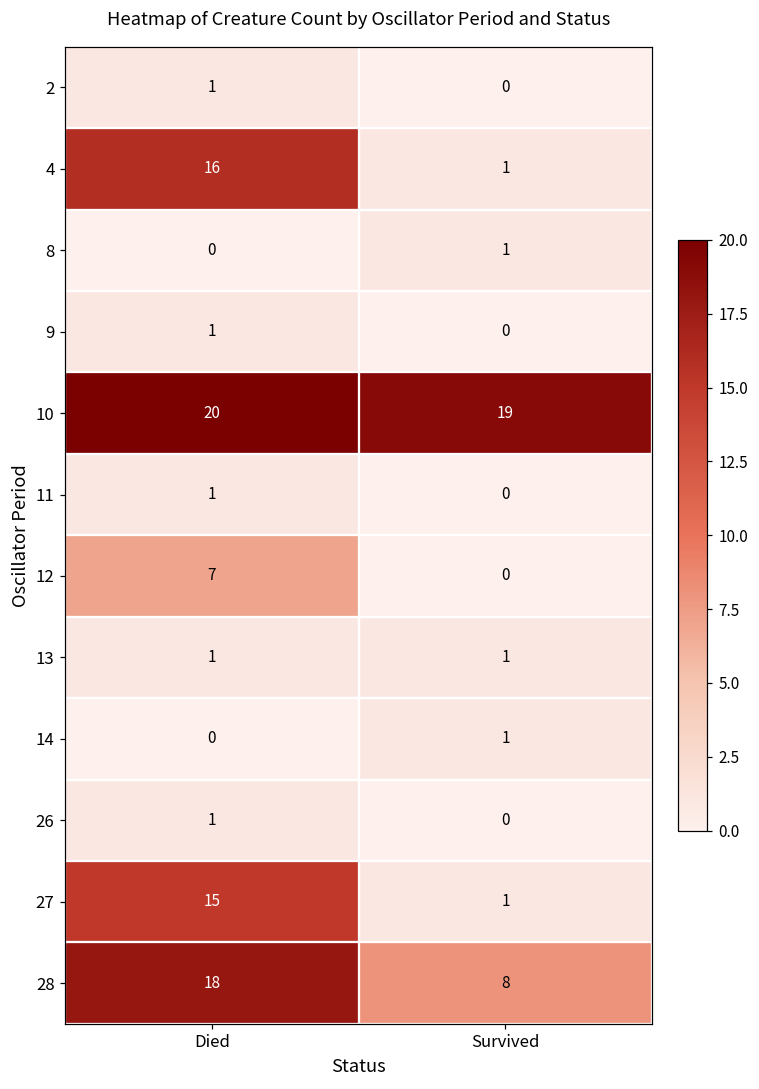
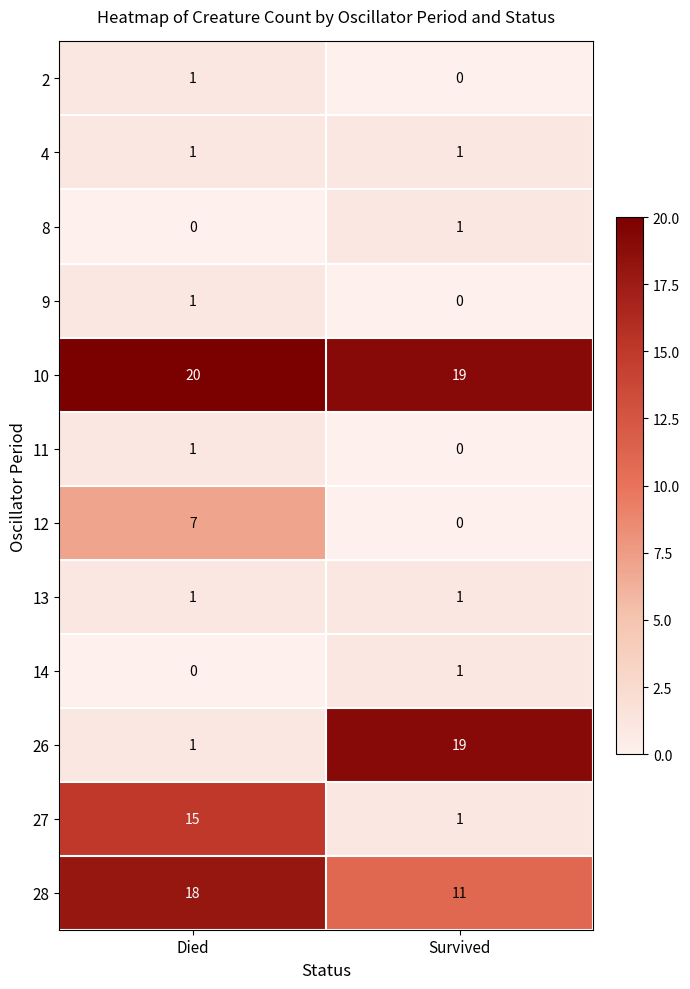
4, Died: 16 -> 1
26, Survived: 0 -> 19
28, Survived: 8 -> 11
